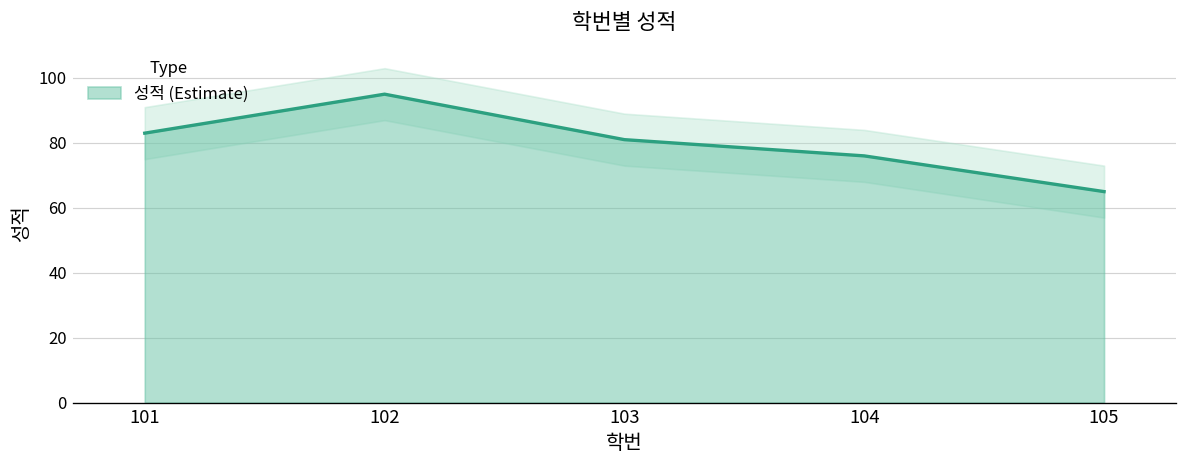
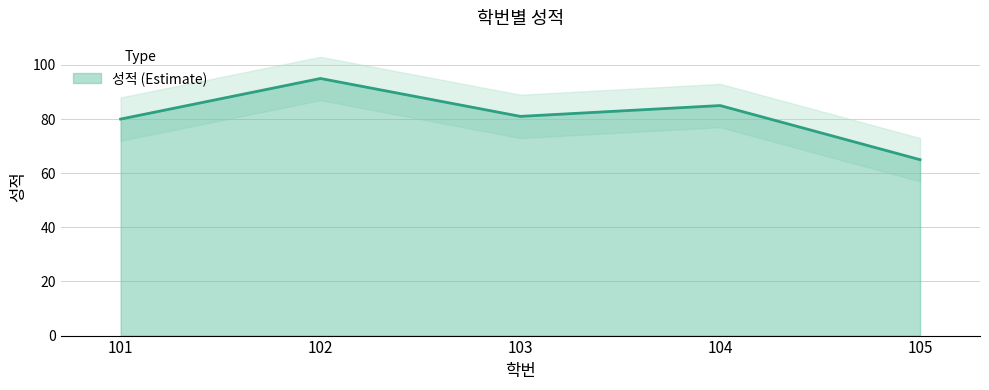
성적 (Estimate), 101: 83 -> 80
성적 (Estimate), 104: 76 -> 85
